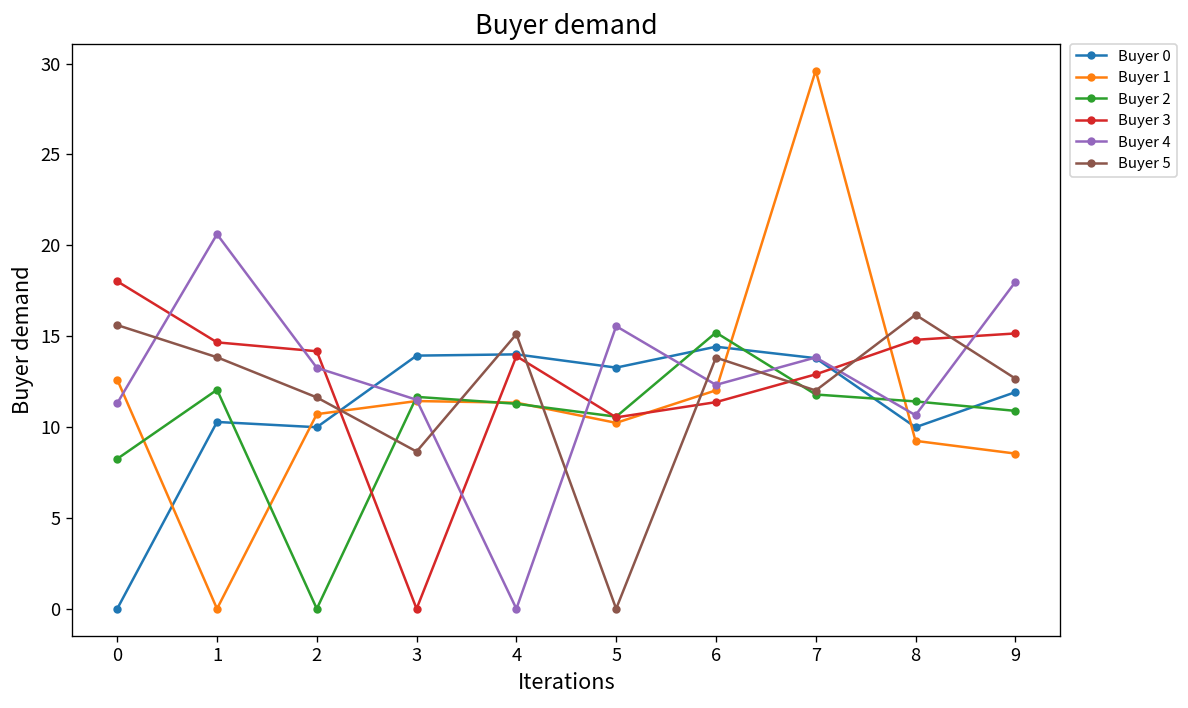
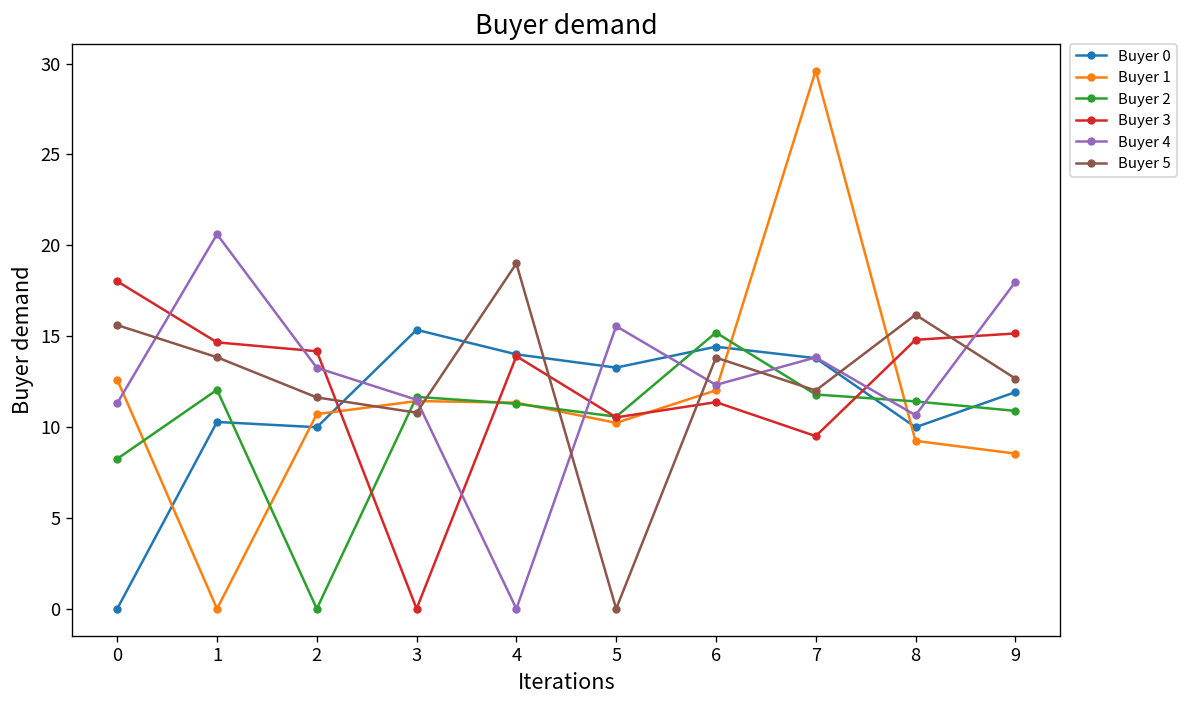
Buyer 0, 3: 13.9 -> 15.4
Buyer 5, 3: 8.7 -> 10.8
Buyer 5, 4: 15.1 -> 19.0
Buyer 3, 7: 12.9 -> 9.5
